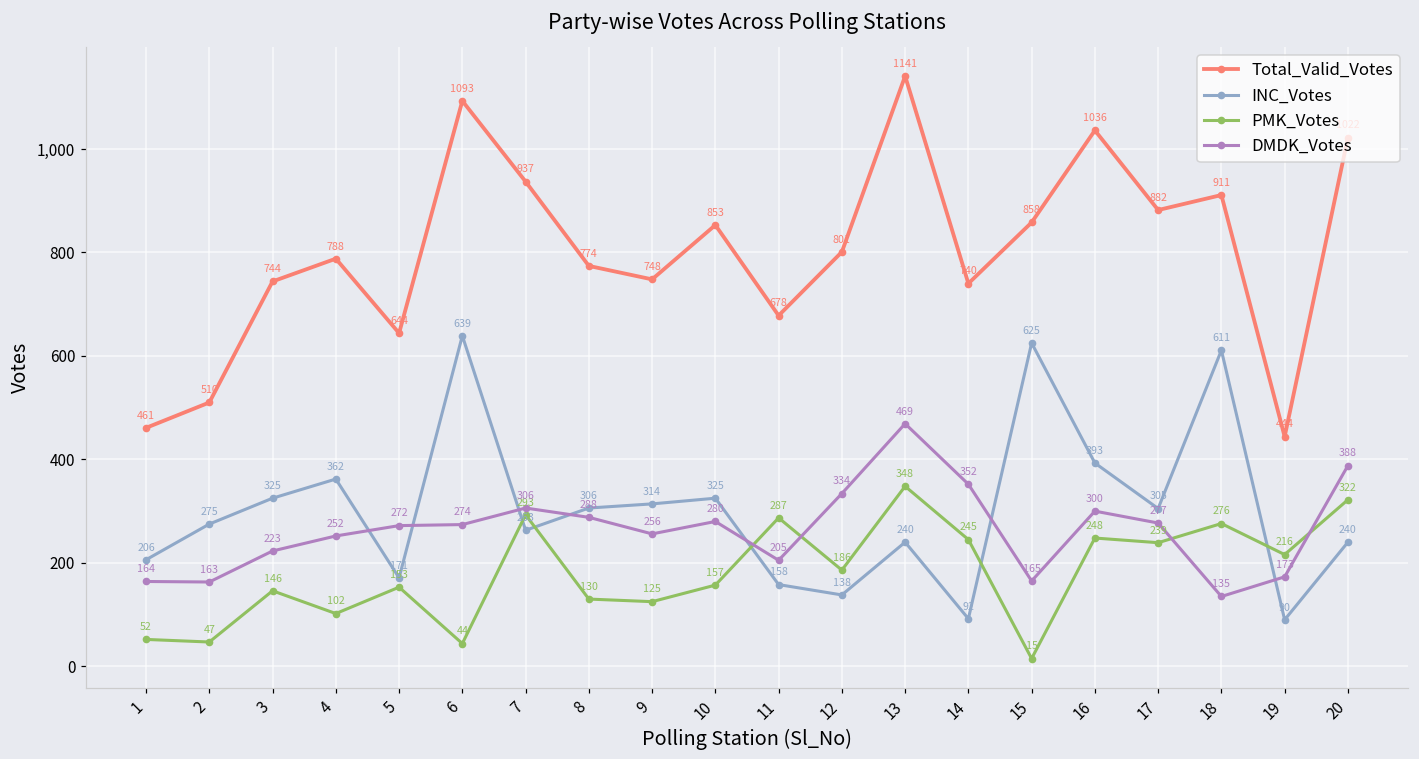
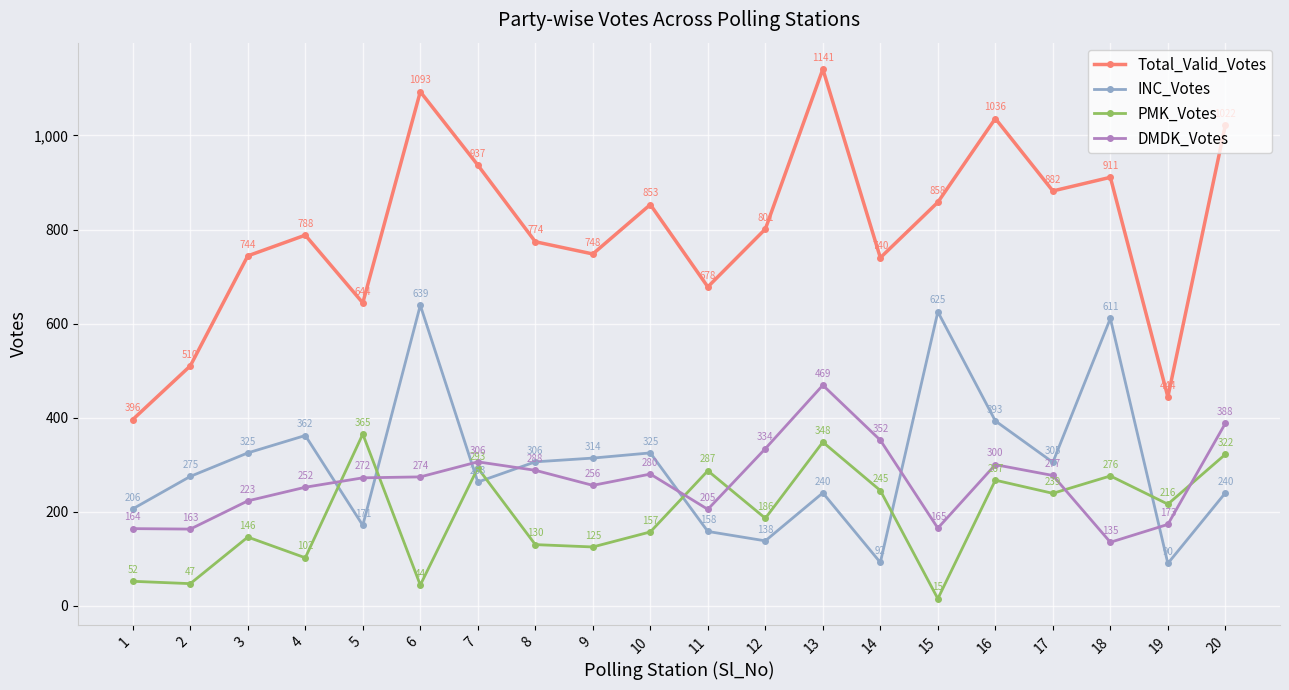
Total_Valid_Votes, 1: 461 -> 396
PMK_Votes, 5: 153 -> 365
PMK_Votes, 16: 248 -> 267
